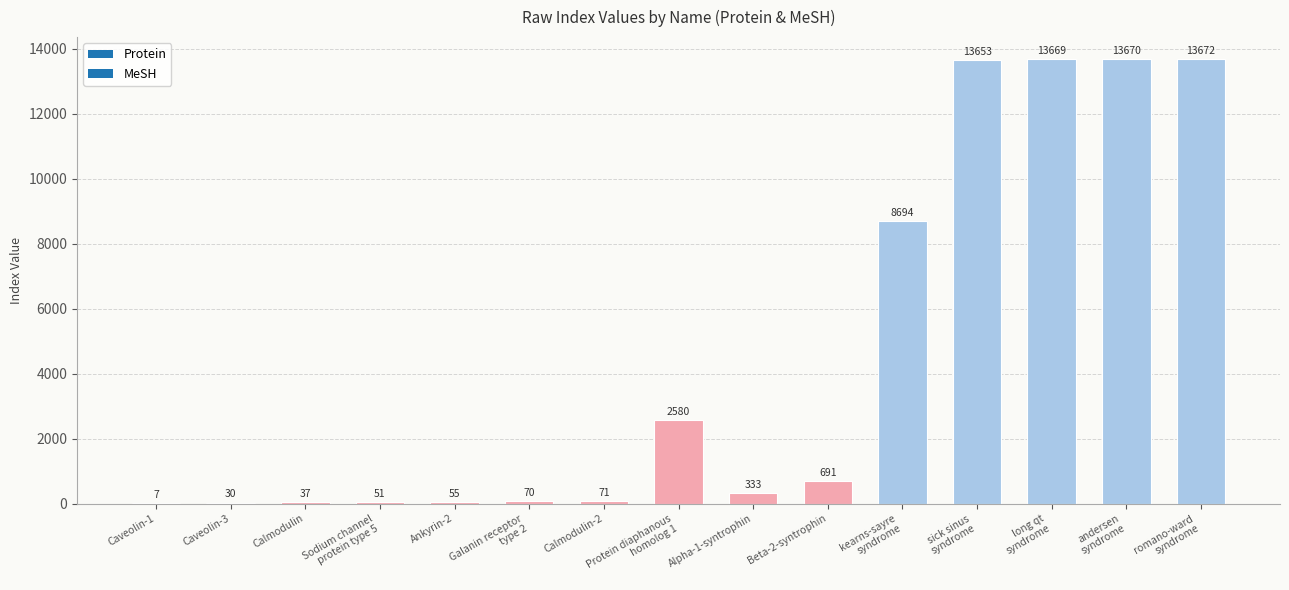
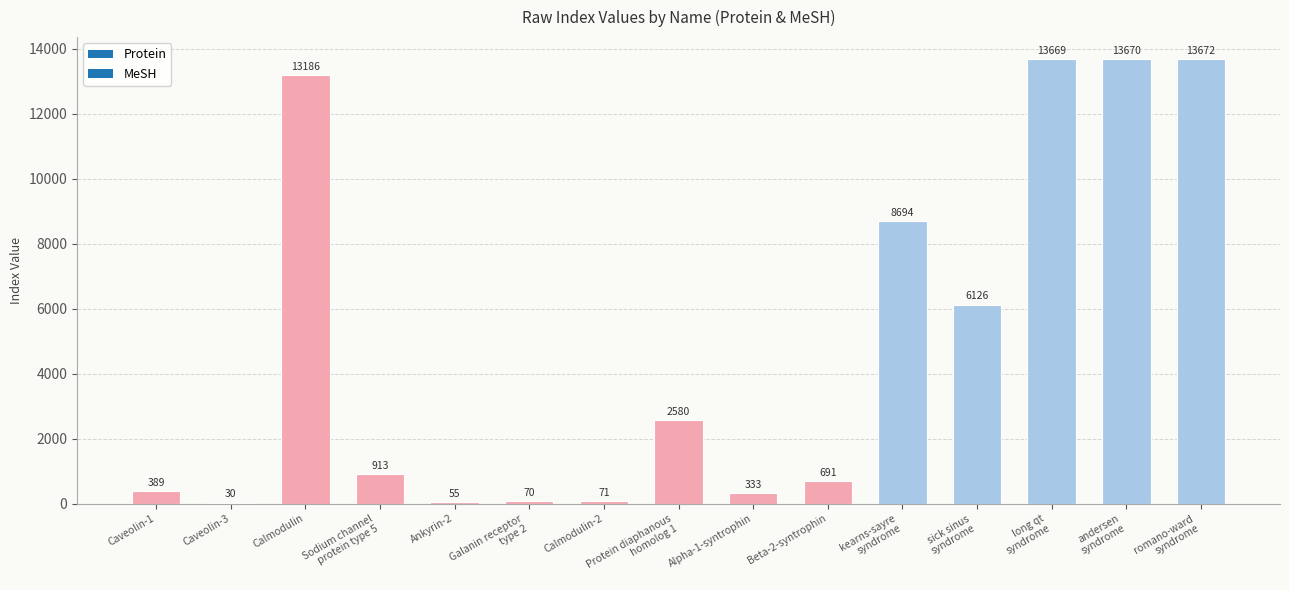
Caveolin-1: 7 -> 389
Calmodulin: 37 -> 13186
Sodium channel protein type 5: 51 -> 913
sick sinus syndrome: 13653 -> 6126
